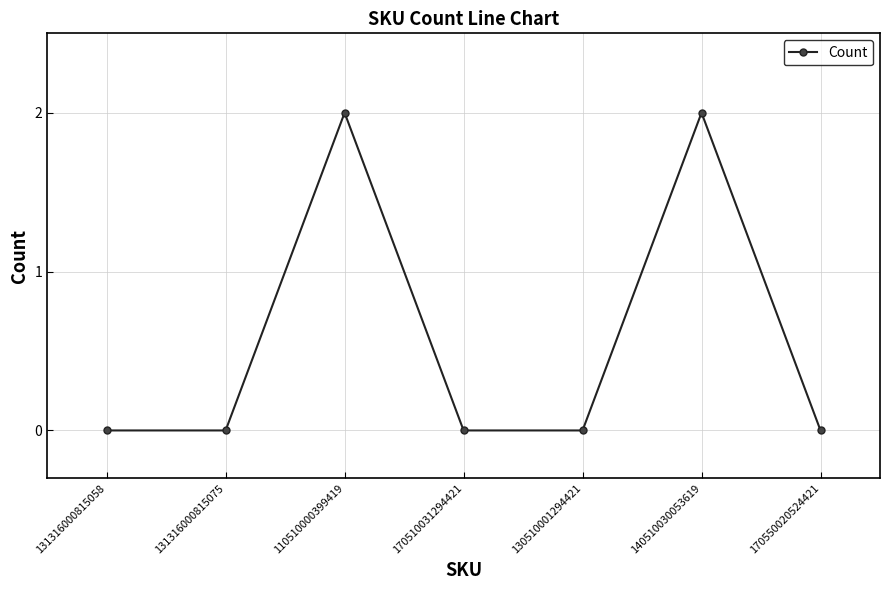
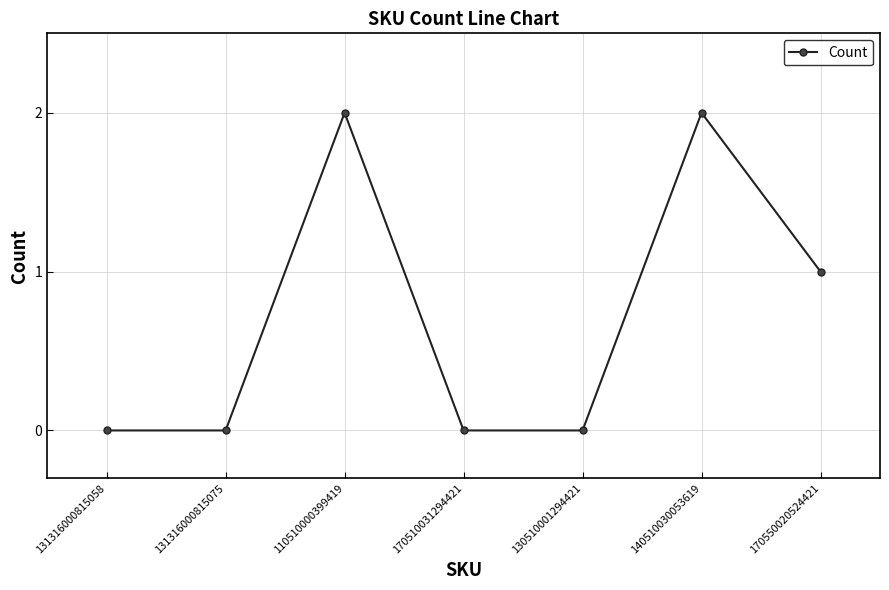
170550020524421: 0 -> 1
